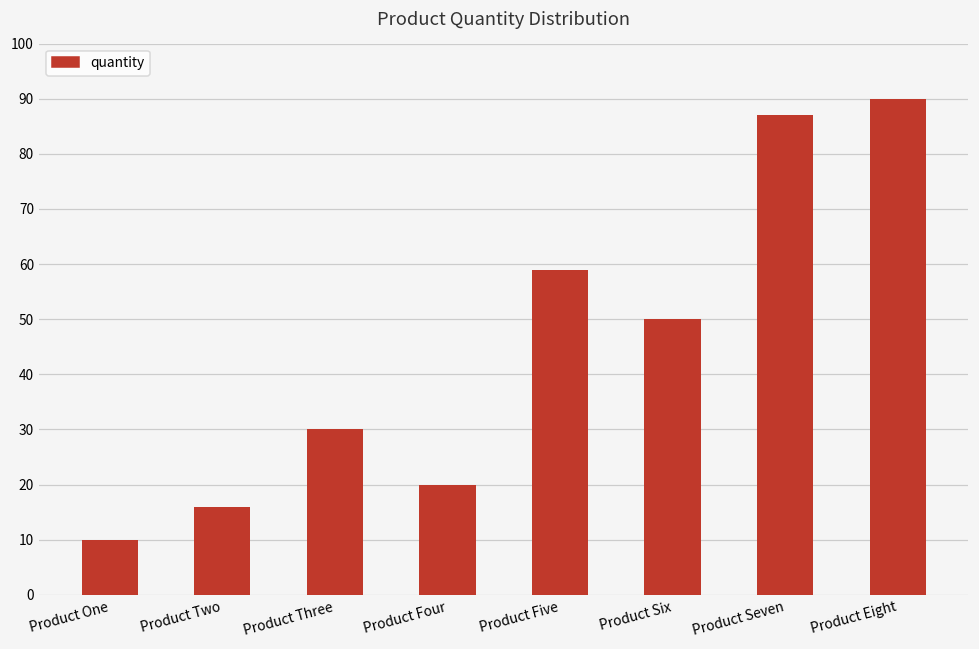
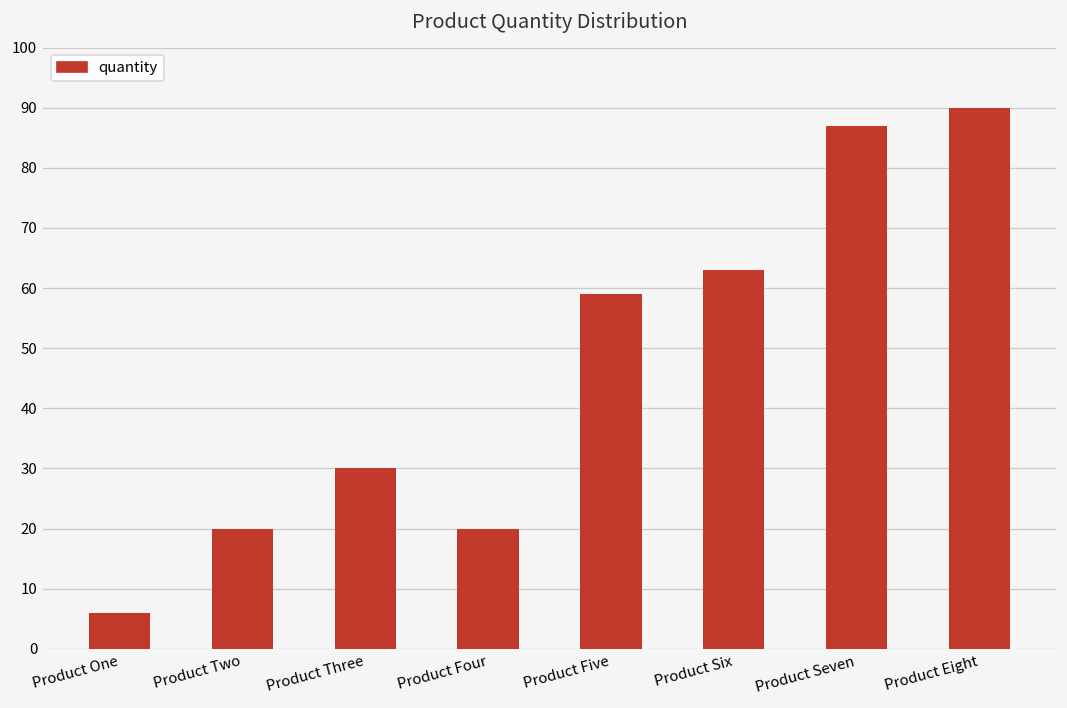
Product One: 10 -> 6
Product Two: 16 -> 20
Product Six: 50 -> 63
